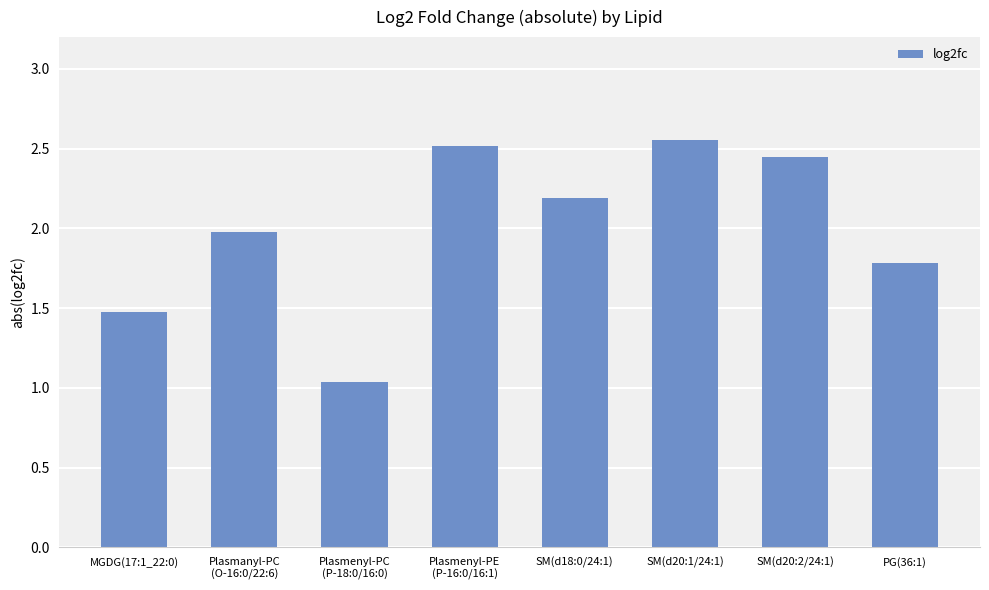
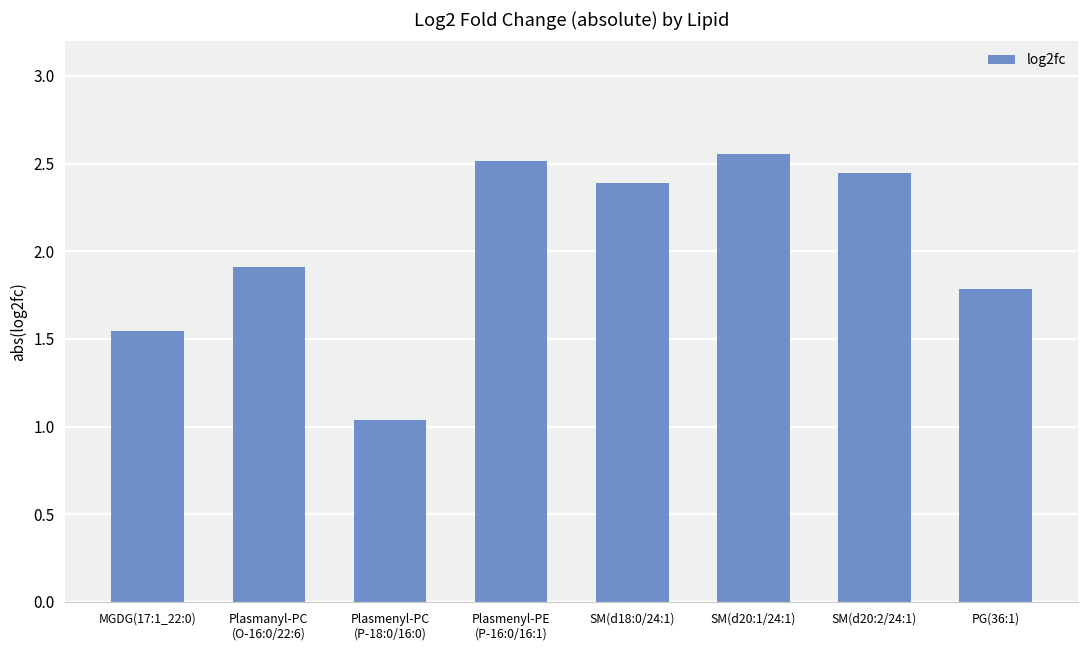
MGDG(17:1_22:0): 1.48 -> 1.54
Plasmanyl-PC (O-16:0/22:6): 1.98 -> 1.91
SM(d18:0/24:1): 2.19 -> 2.39
